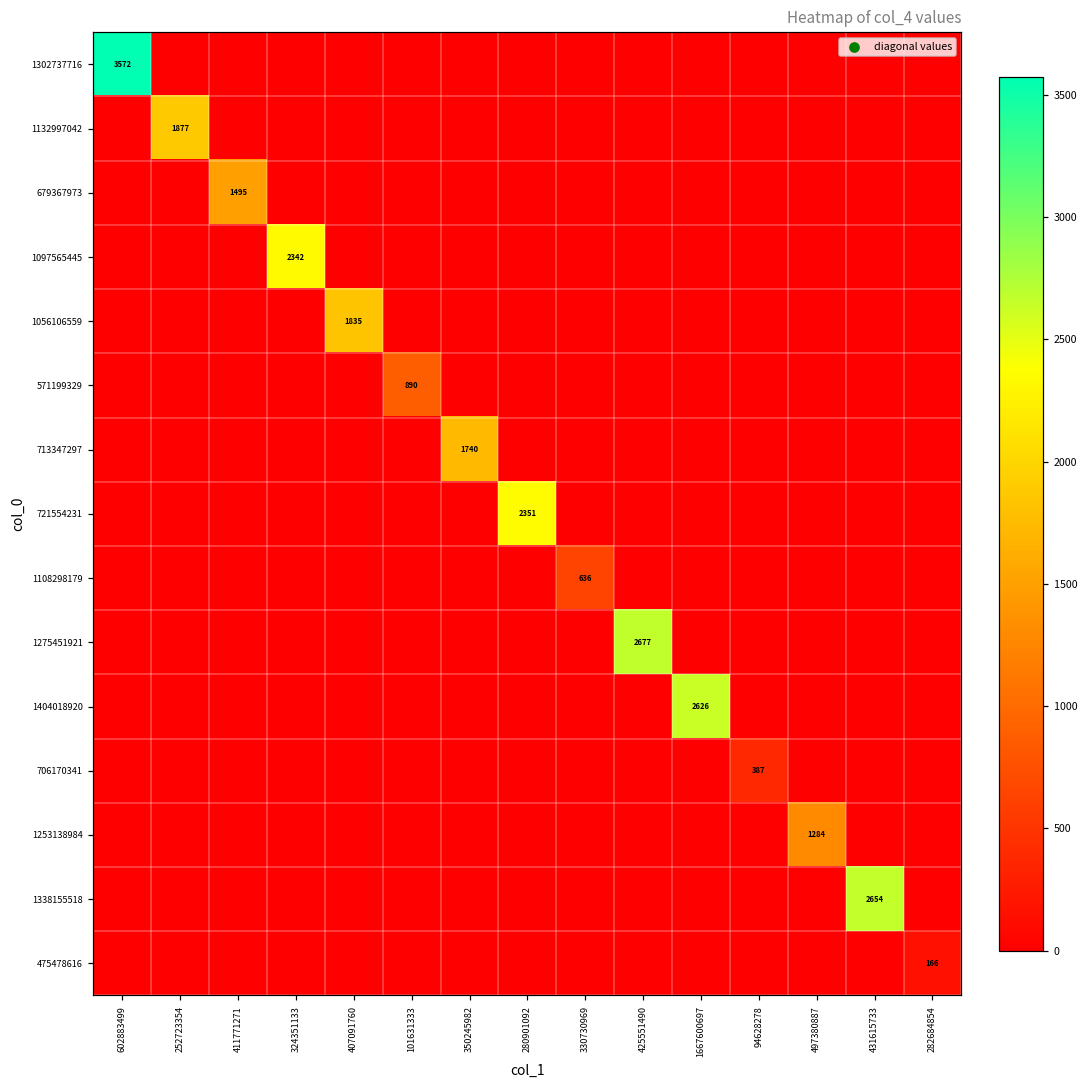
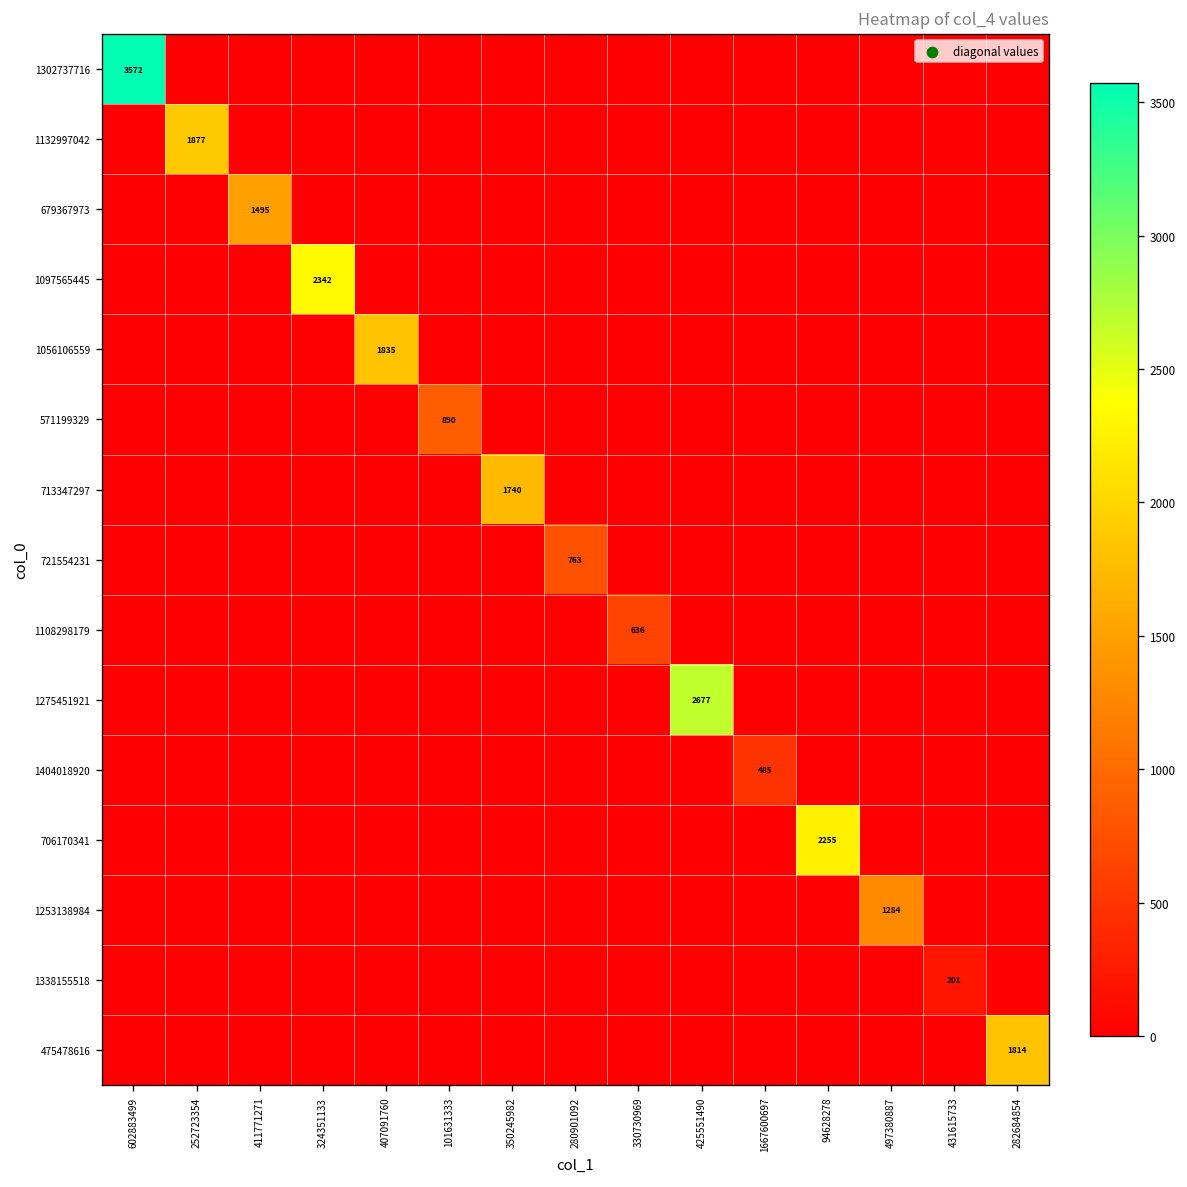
721554231, 280901092: 2351 -> 763
1404018920, 1667600697: 2626 -> 485
706170341, 94628278: 387 -> 2255
1338155518, 431615733: 2654 -> 201
475478616, 282684854: 166 -> 1814
